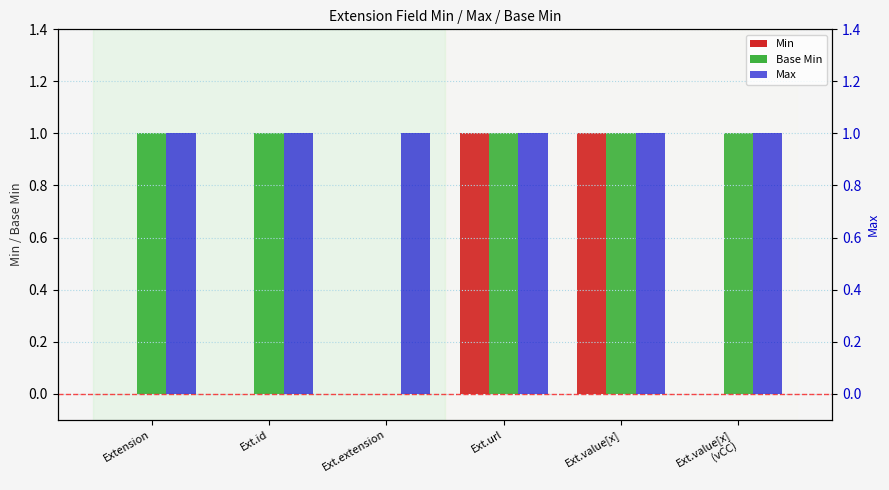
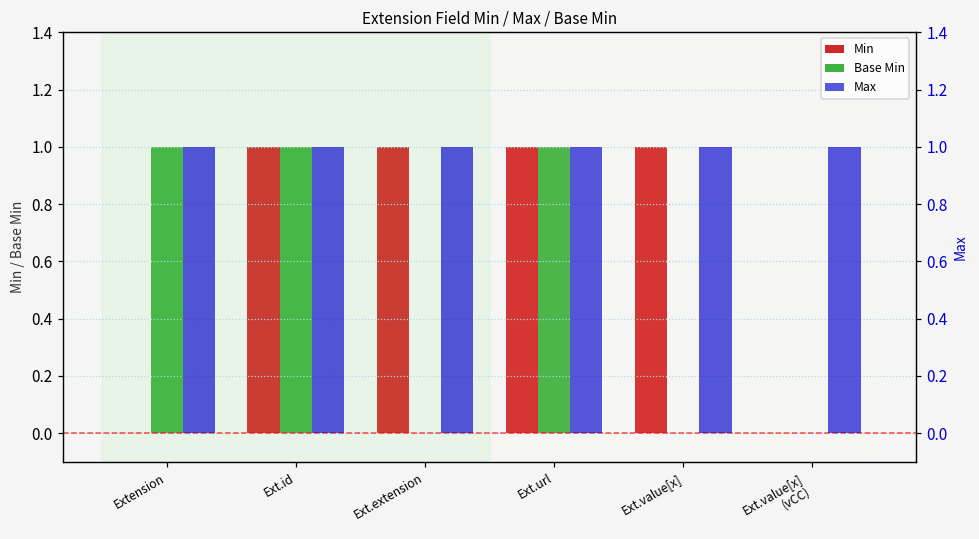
Min, Ext.id: 0 -> 1
Min, Ext.extension: 0 -> 1
Base Min, Ext.value[x]: 1 -> 0
Base Min, Ext.value[x] (vCC): 1 -> 0
